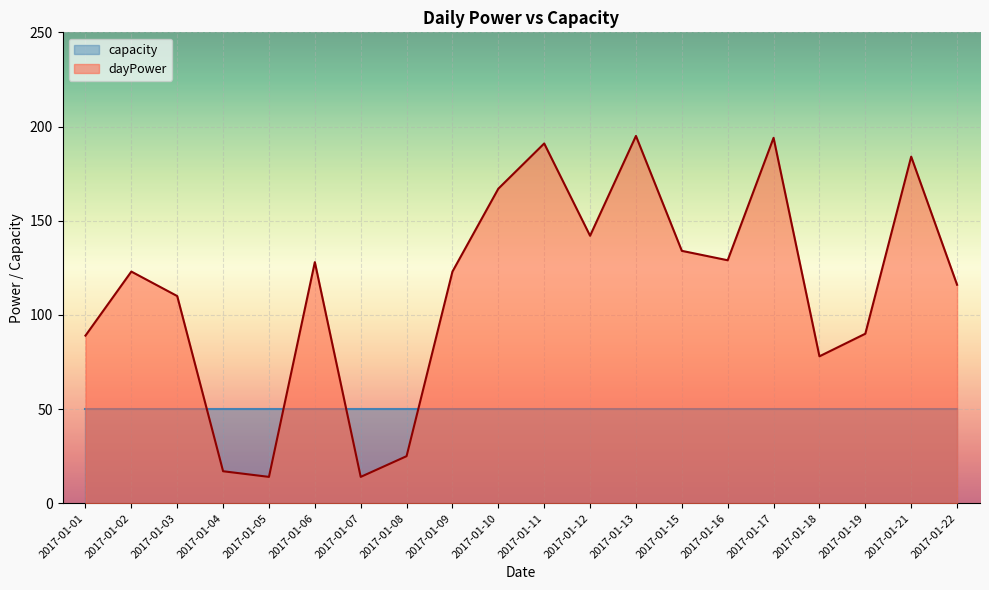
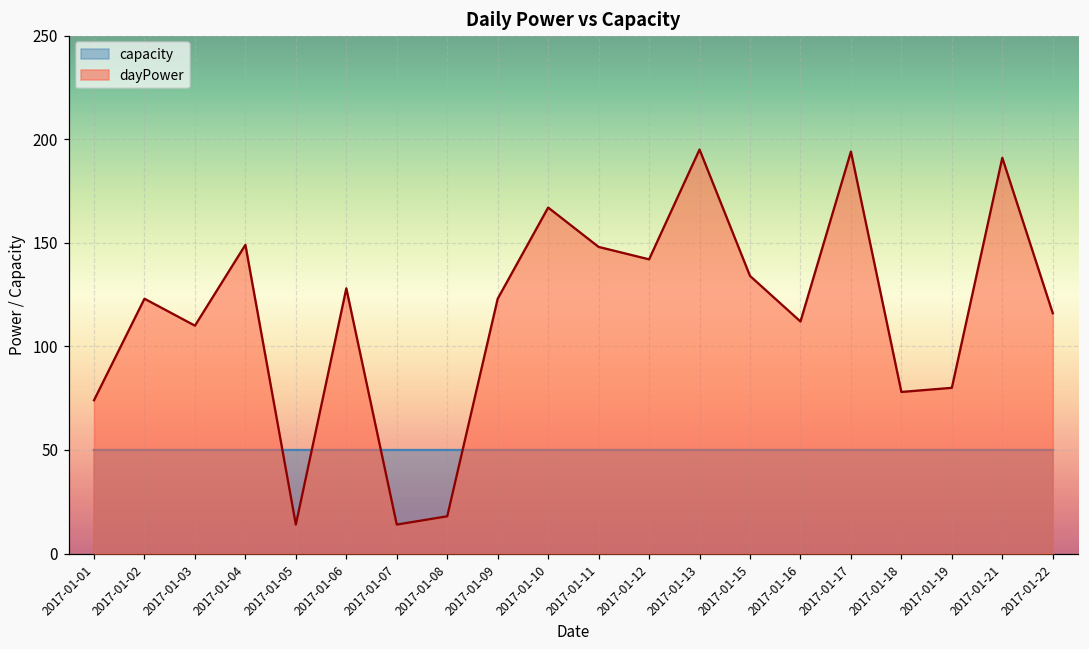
dayPower, 2017-01-01: 89 -> 74
dayPower, 2017-01-04: 17 -> 149
dayPower, 2017-01-08: 25 -> 18
dayPower, 2017-01-11: 191 -> 148
dayPower, 2017-01-16: 129 -> 112
dayPower, 2017-01-19: 90 -> 80
dayPower, 2017-01-21: 184 -> 191
